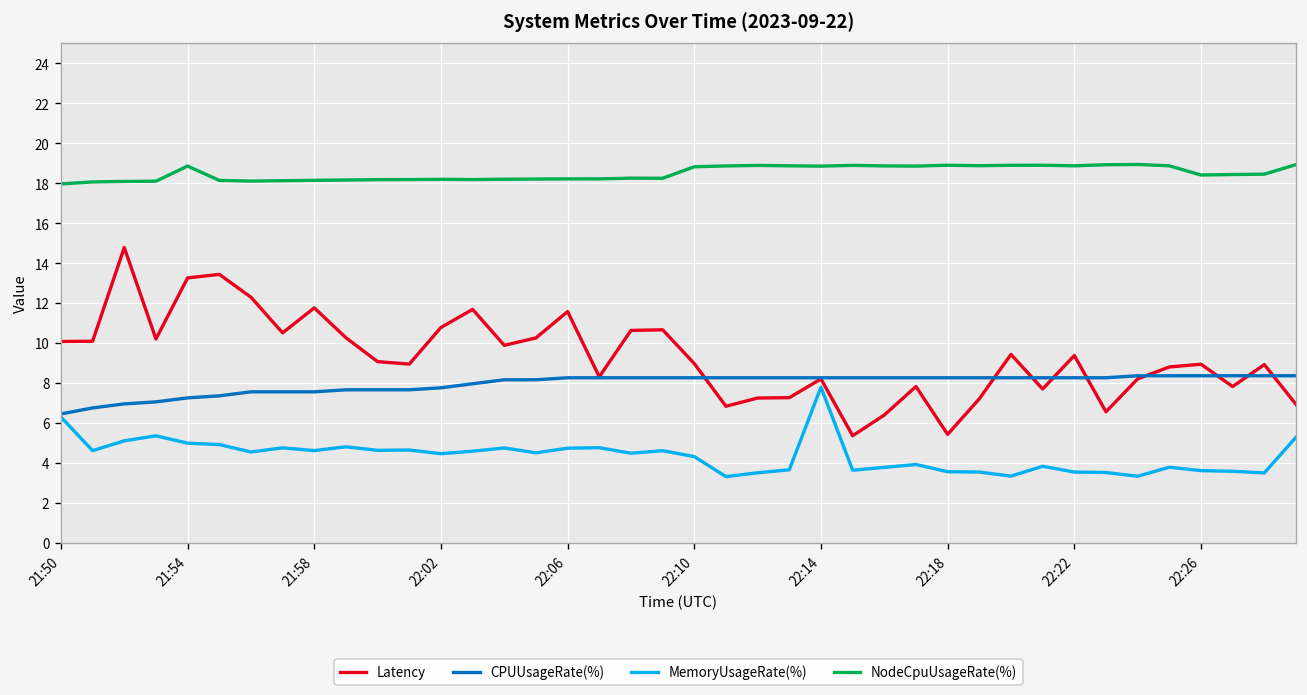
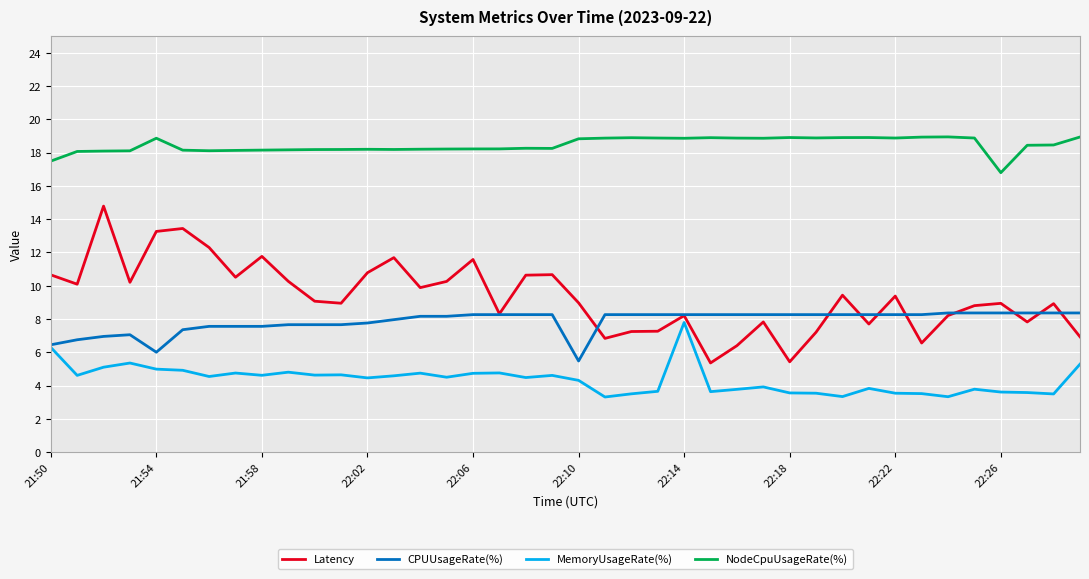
Latency, 21:50: 10.1 -> 10.7
NodeCpuUsageRate(%), 21:50: 18.0 -> 17.5
CPUUsageRate(%), 21:54: 7.3 -> 6.0
CPUUsageRate(%), 22:10: 8.3 -> 5.5
NodeCpuUsageRate(%), 22:26: 18.4 -> 16.8
